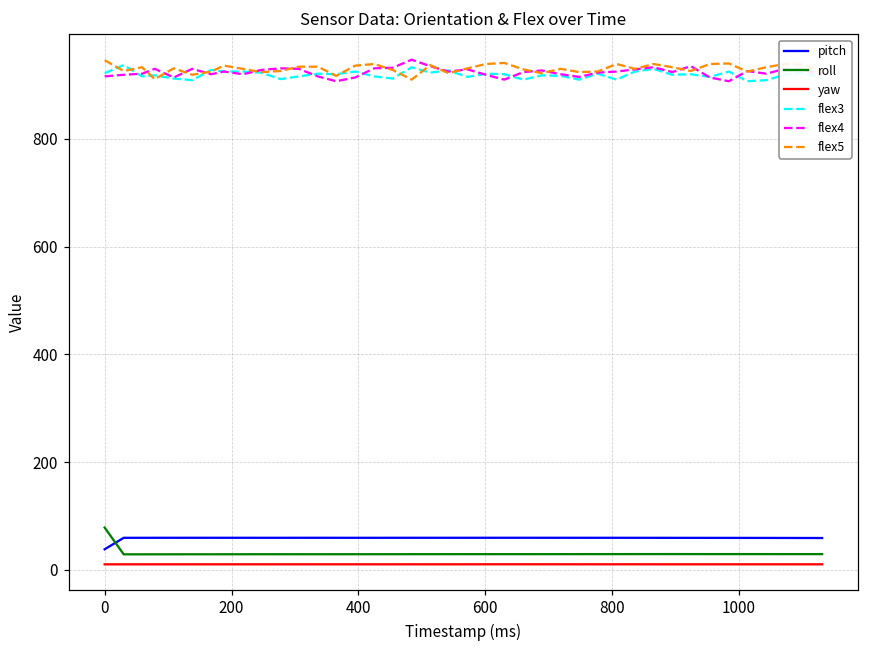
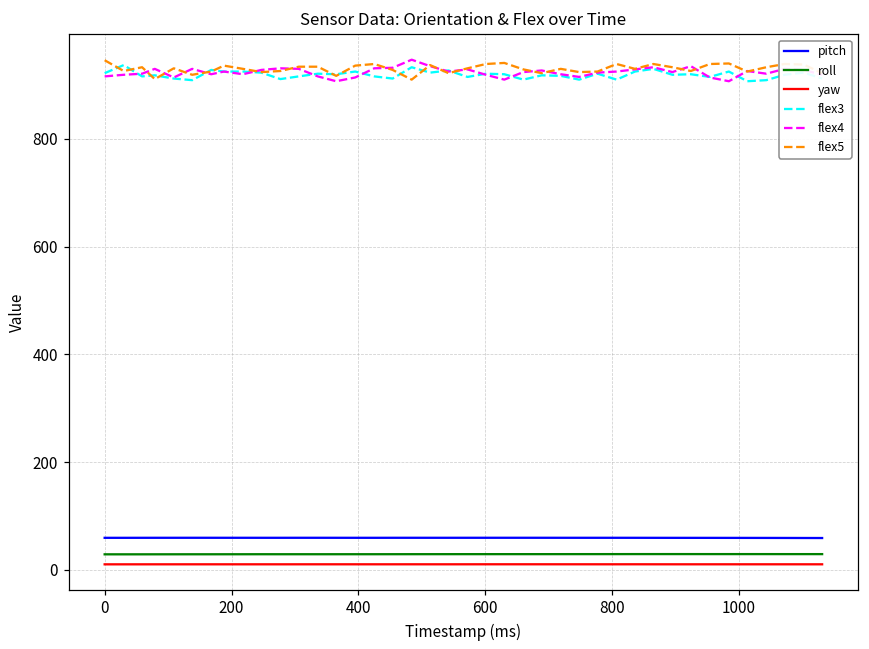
pitch, 0: 40 -> 60
roll, 0: 80 -> 30
